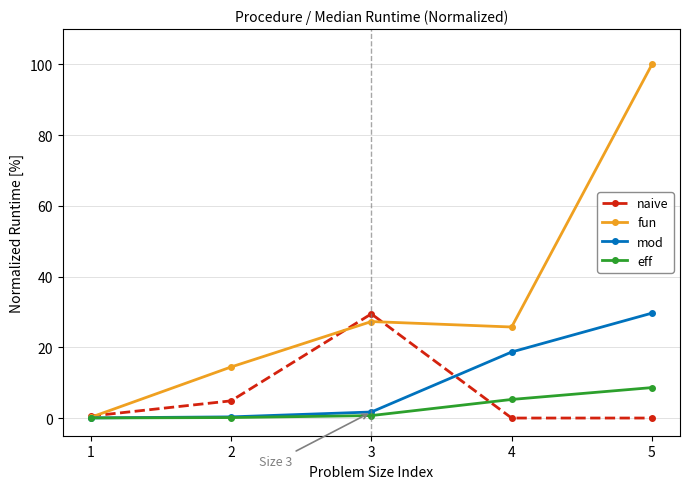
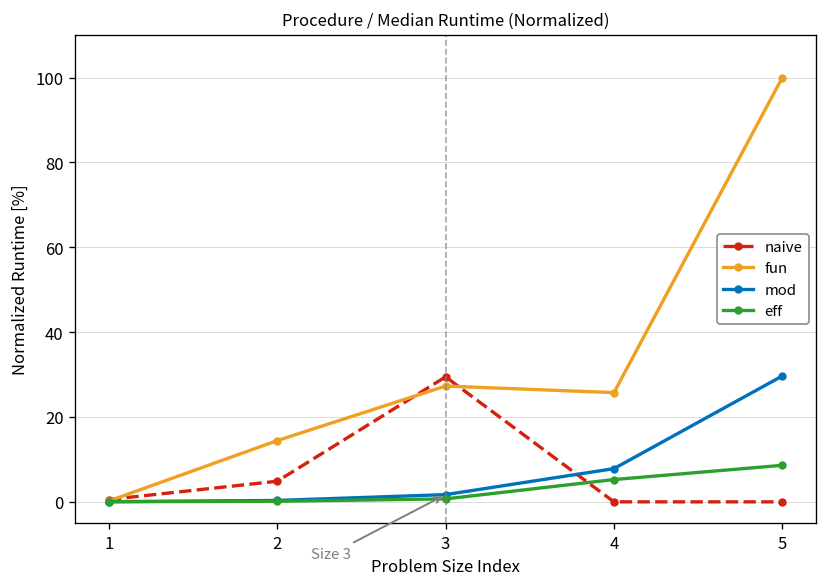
mod, 4: 19 -> 8
